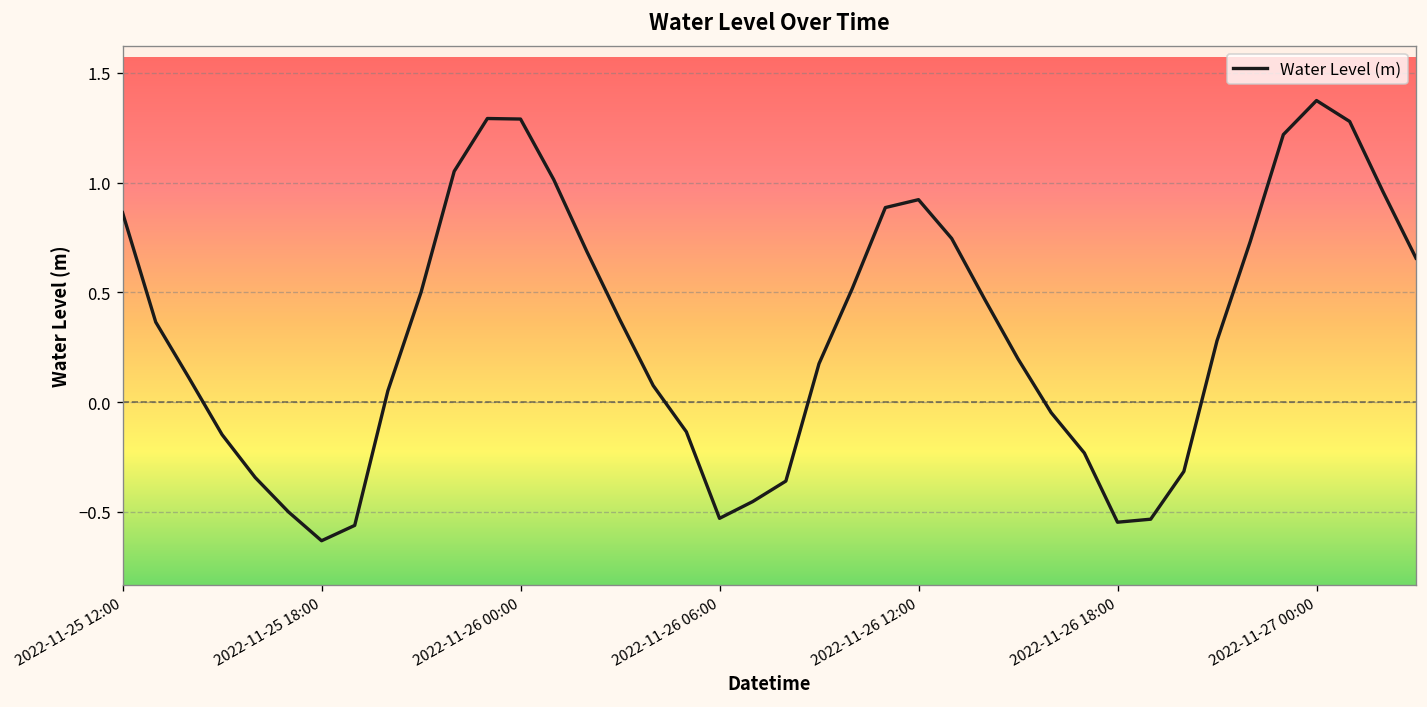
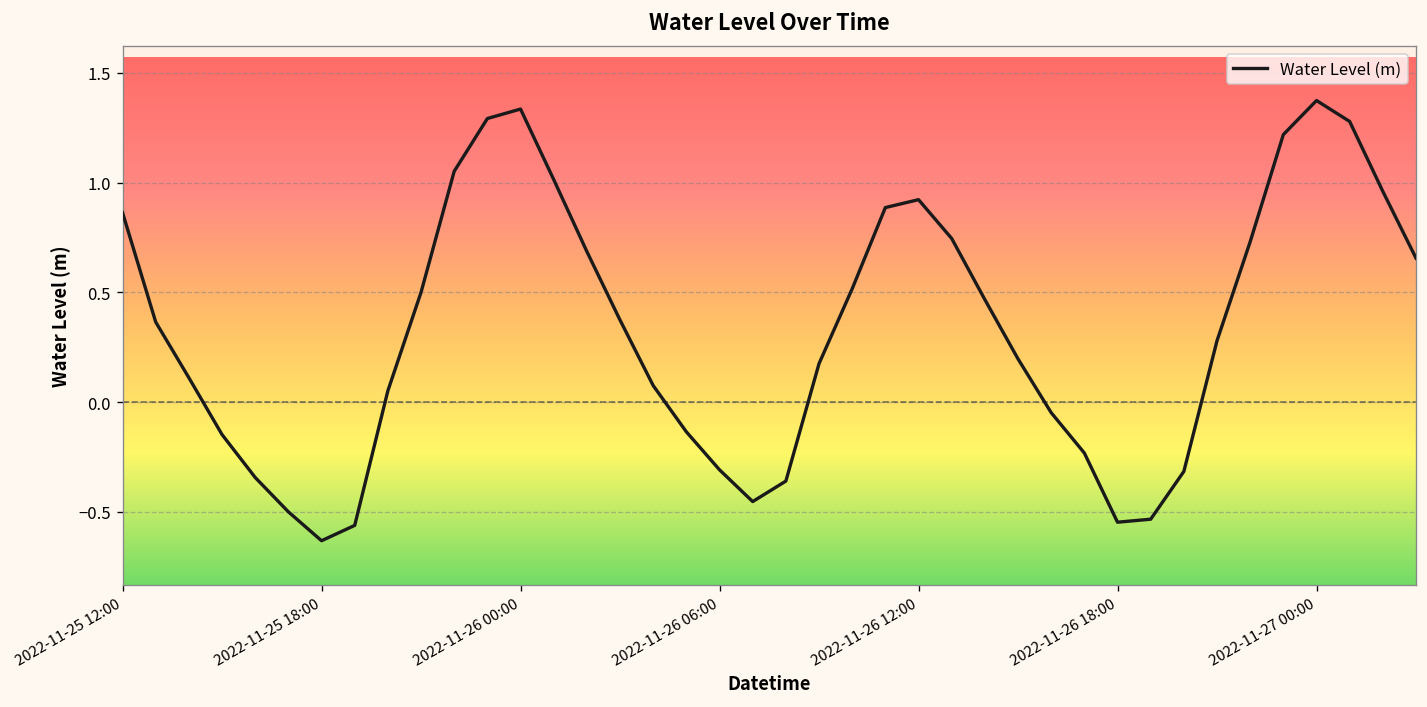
2022-11-26 00:00: 1.29 -> 1.34
2022-11-26 06:00: -0.53 -> -0.31
